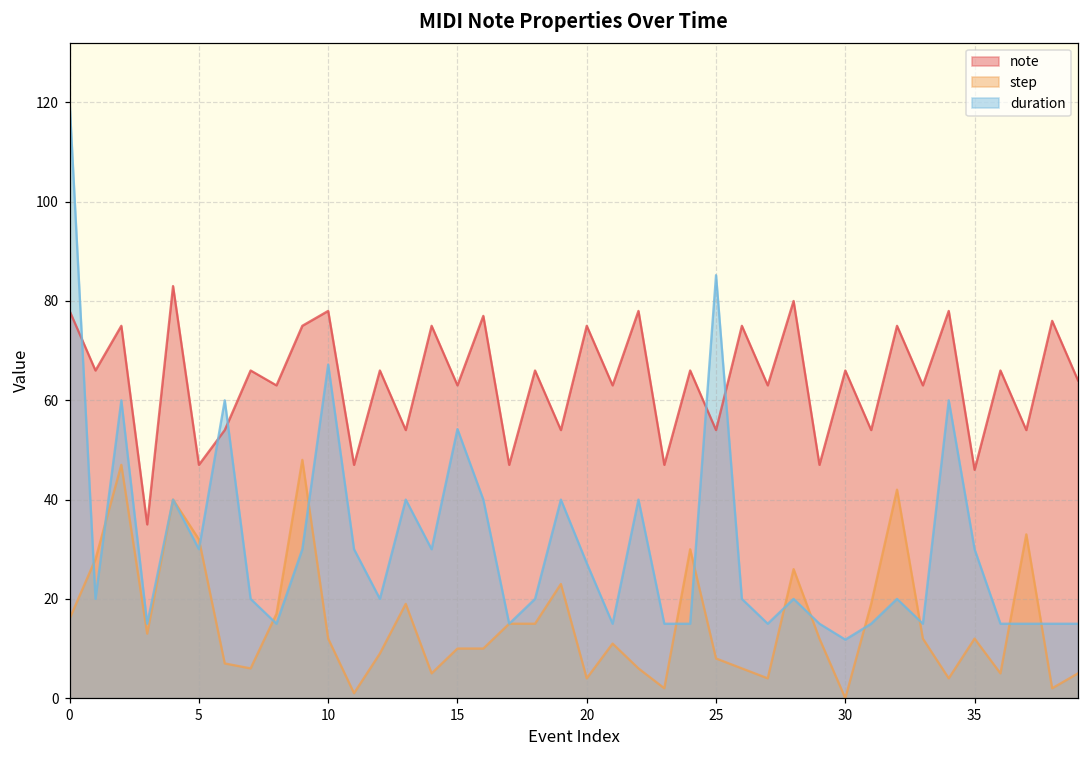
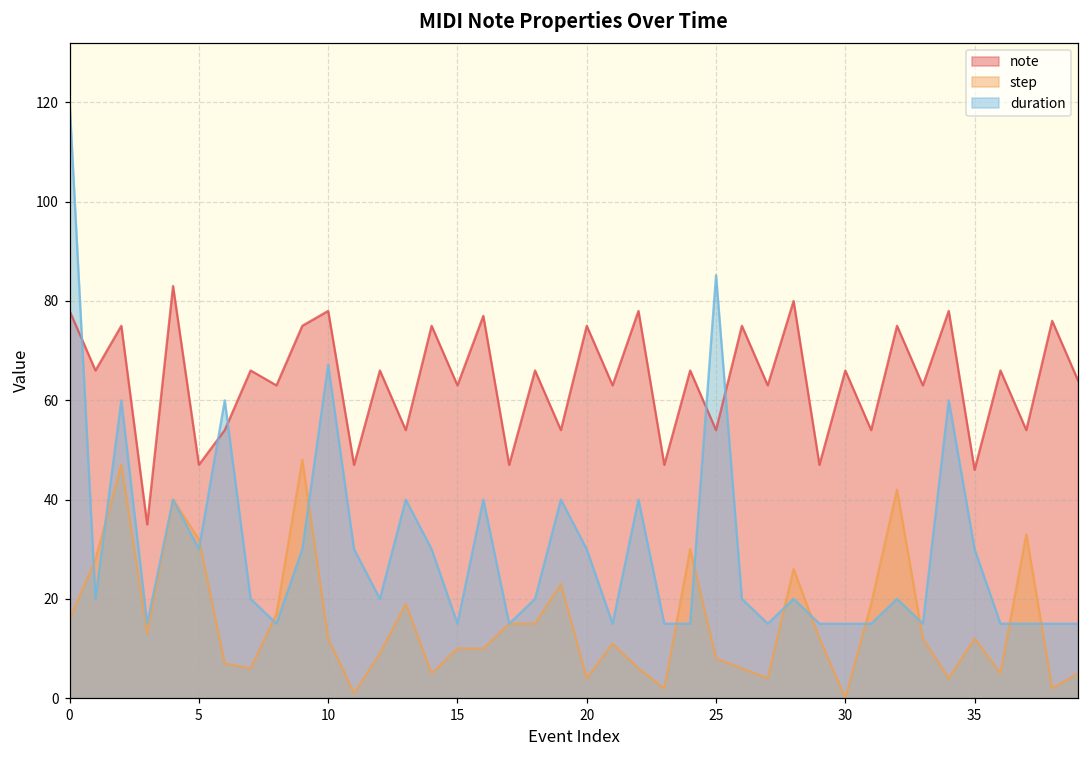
duration, 15: 54 -> 15
duration, 20: 27 -> 30
duration, 30: 12 -> 15
